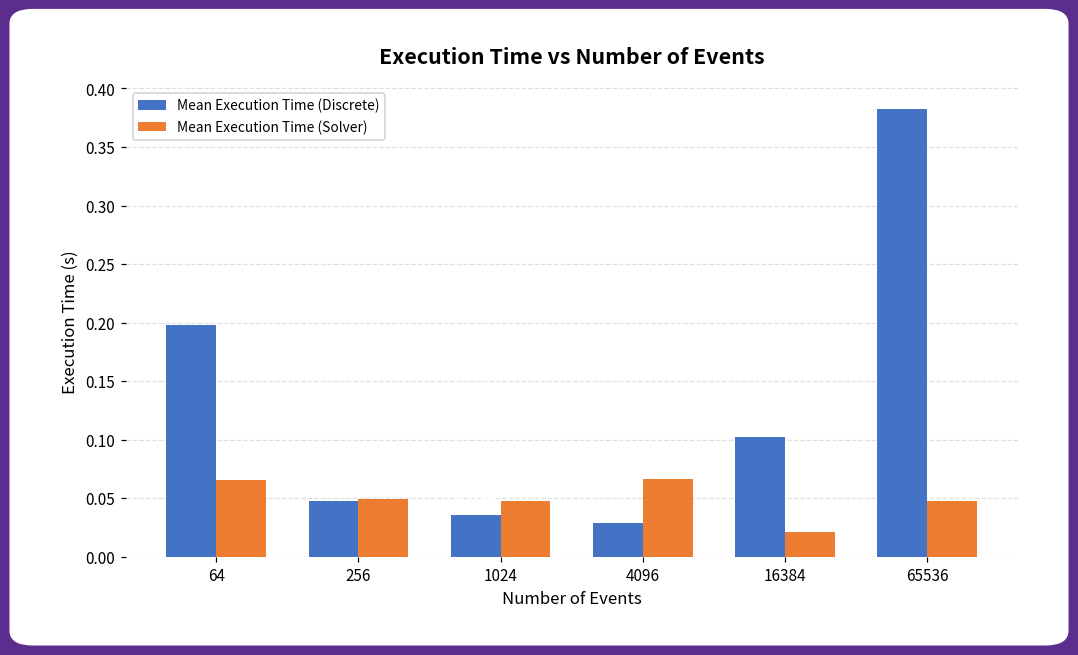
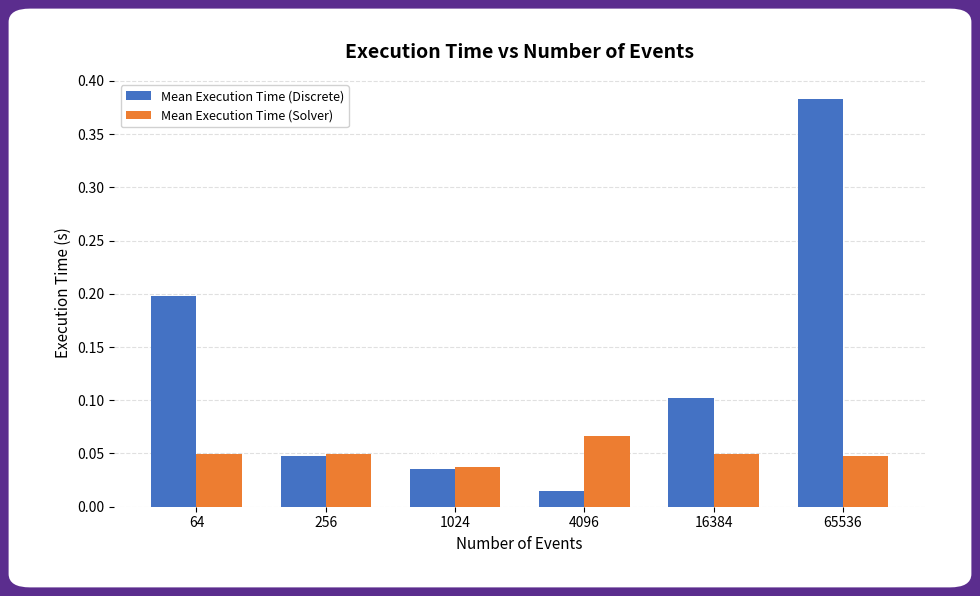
Mean Execution Time (Solver), 64: 0.066 -> 0.049
Mean Execution Time (Solver), 1024: 0.048 -> 0.037
Mean Execution Time (Discrete), 4096: 0.029 -> 0.015
Mean Execution Time (Solver), 16384: 0.022 -> 0.049
